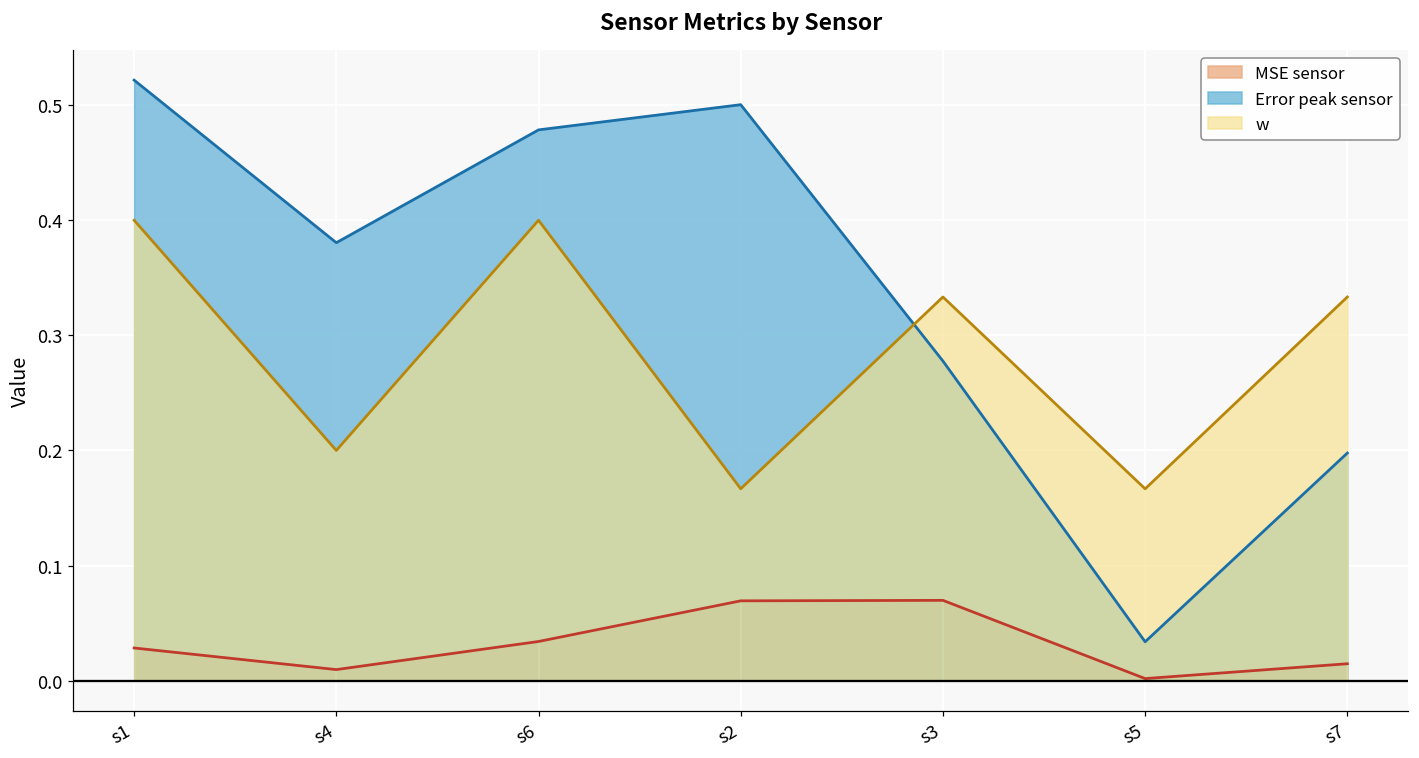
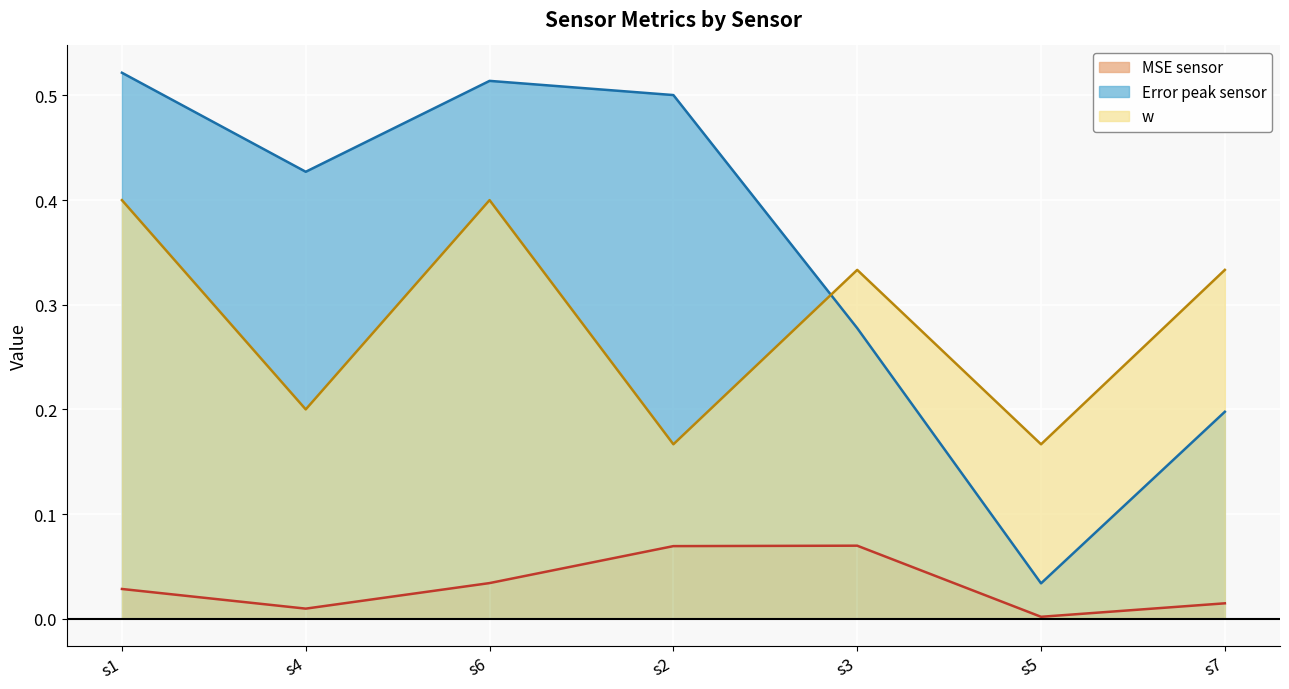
Error peak sensor, s4: 0.380 -> 0.427
Error peak sensor, s6: 0.479 -> 0.514
